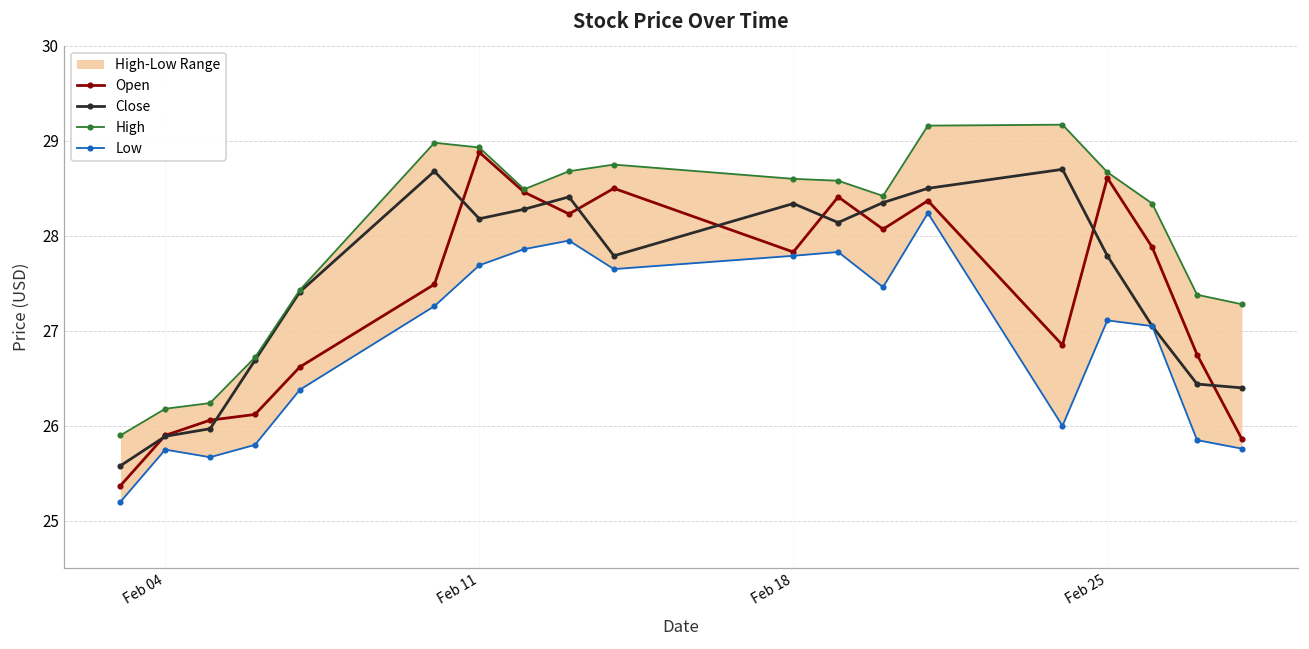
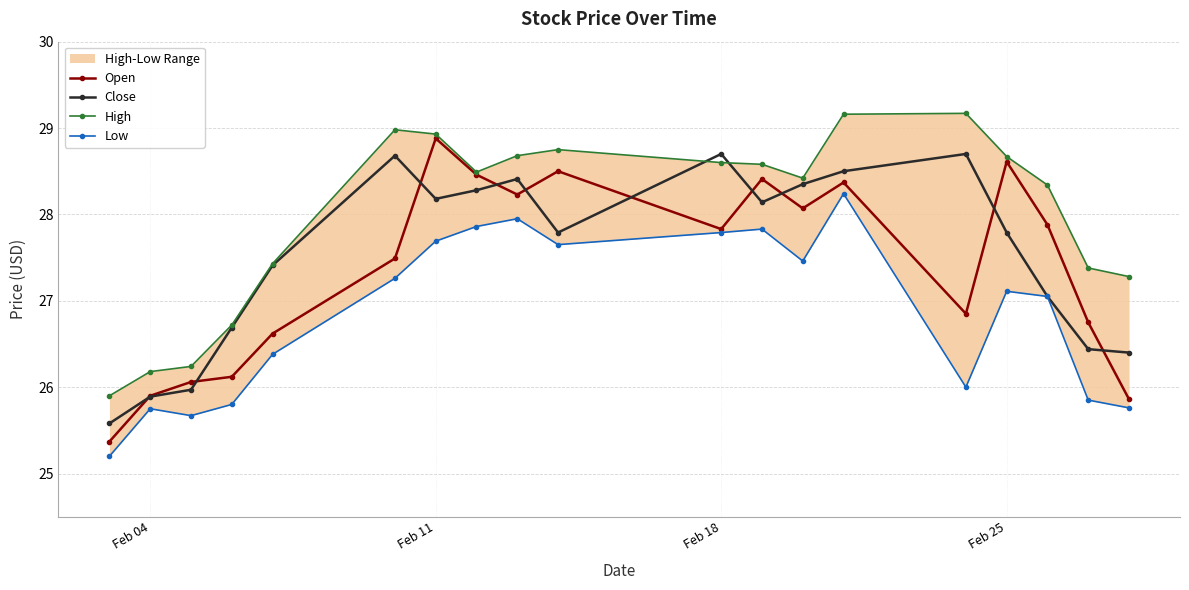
Close, Feb 18: 28.3 -> 28.7
